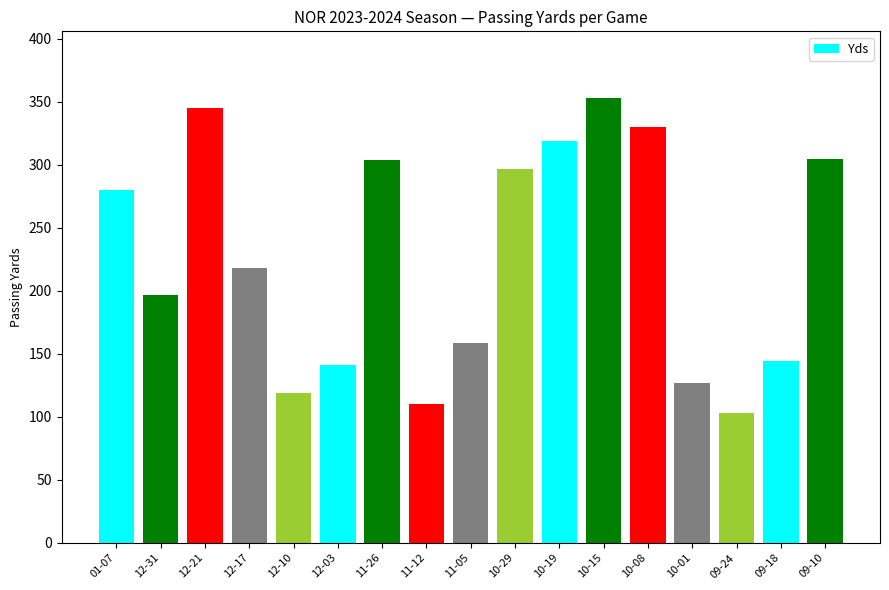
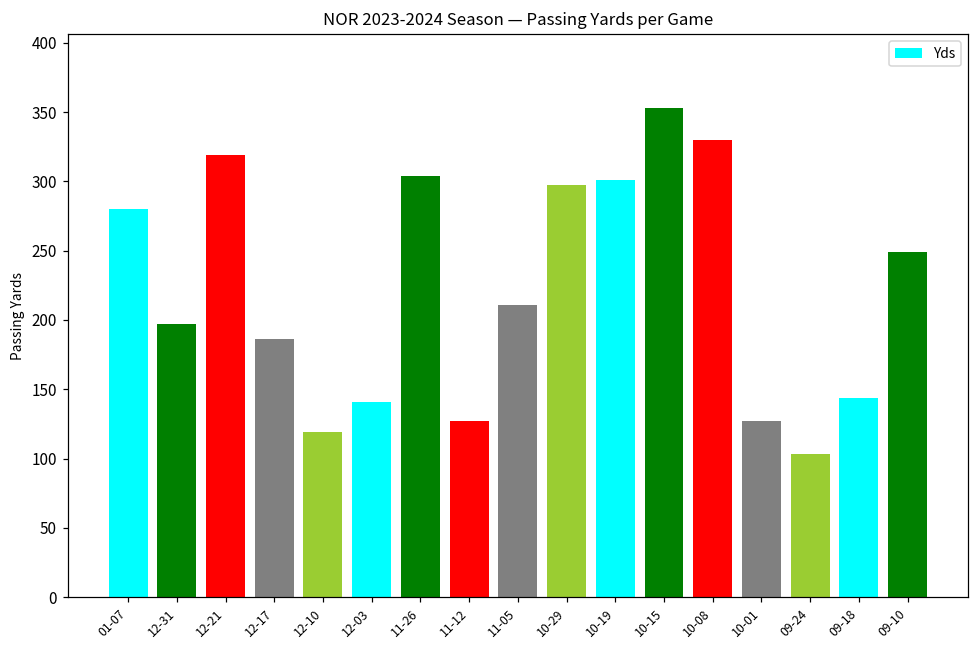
12-21: 345 -> 319
12-17: 218 -> 186
11-12: 110 -> 127
11-05: 159 -> 211
10-19: 319 -> 301
09-10: 305 -> 249
